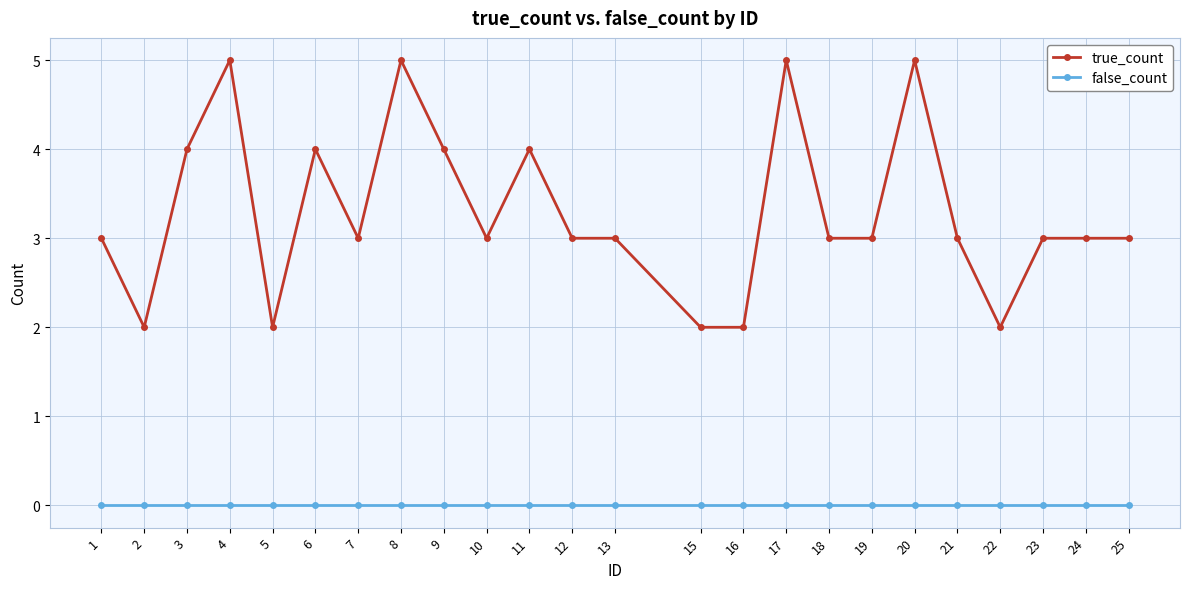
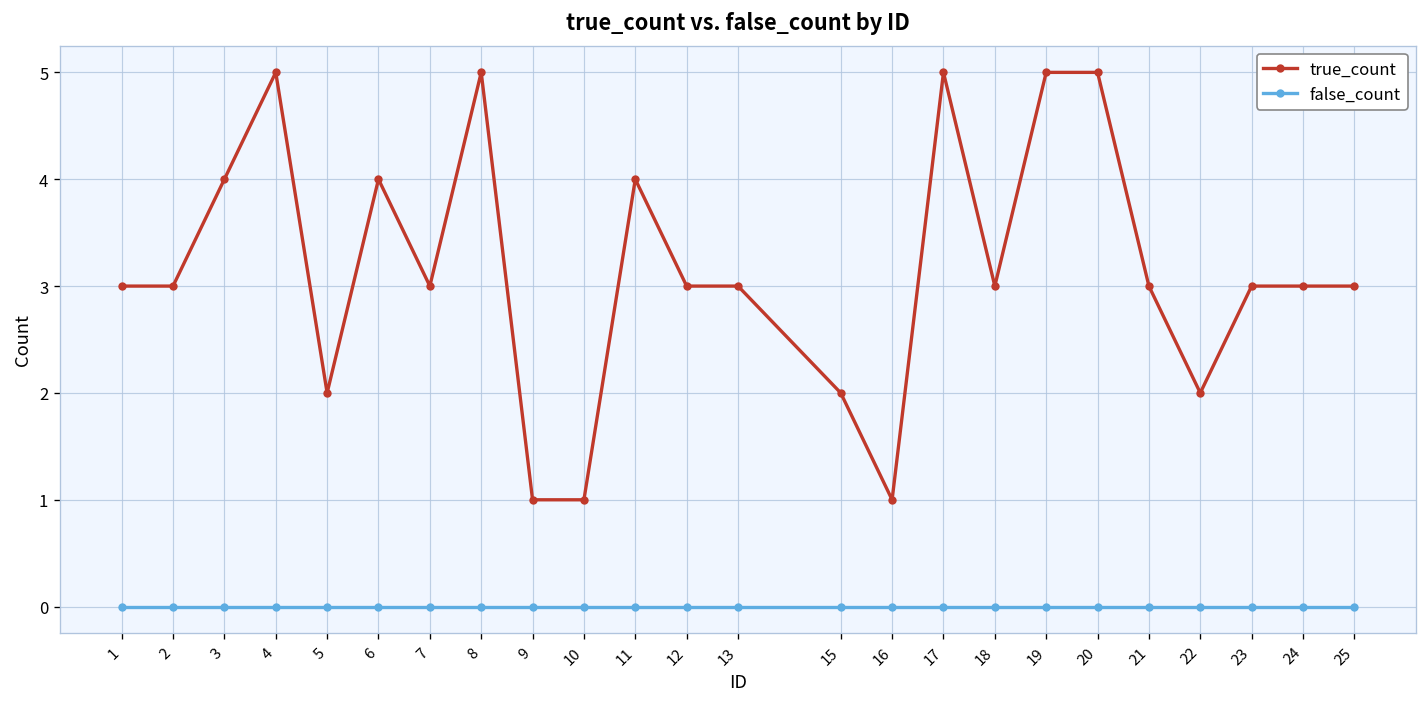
true_count, 2: 2 -> 3
true_count, 9: 4 -> 1
true_count, 10: 3 -> 1
true_count, 16: 2 -> 1
true_count, 19: 3 -> 5
